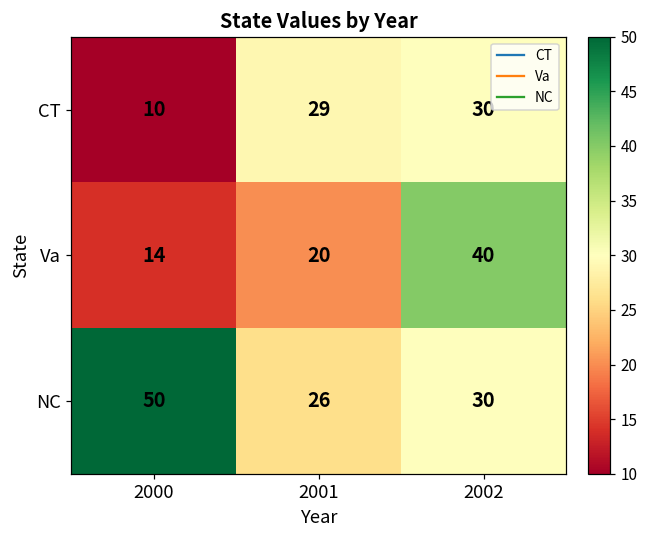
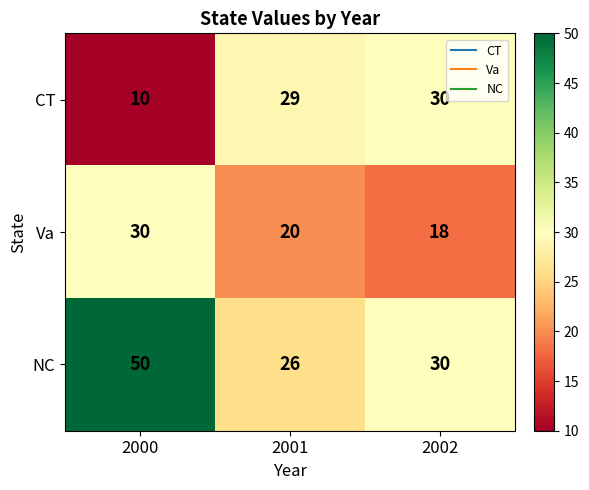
Va, 2000: 14 -> 30
Va, 2002: 40 -> 18
